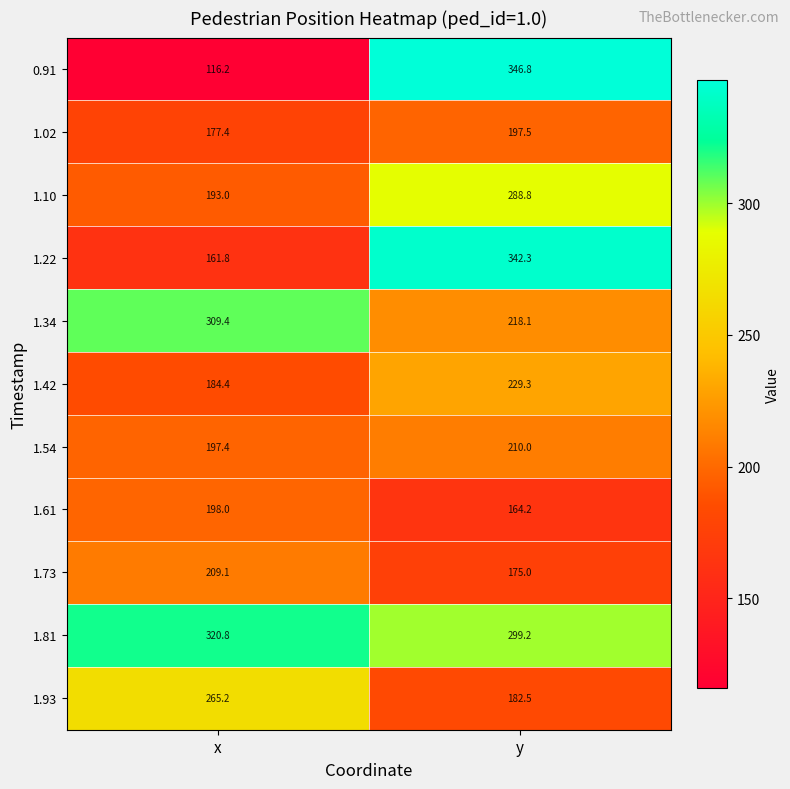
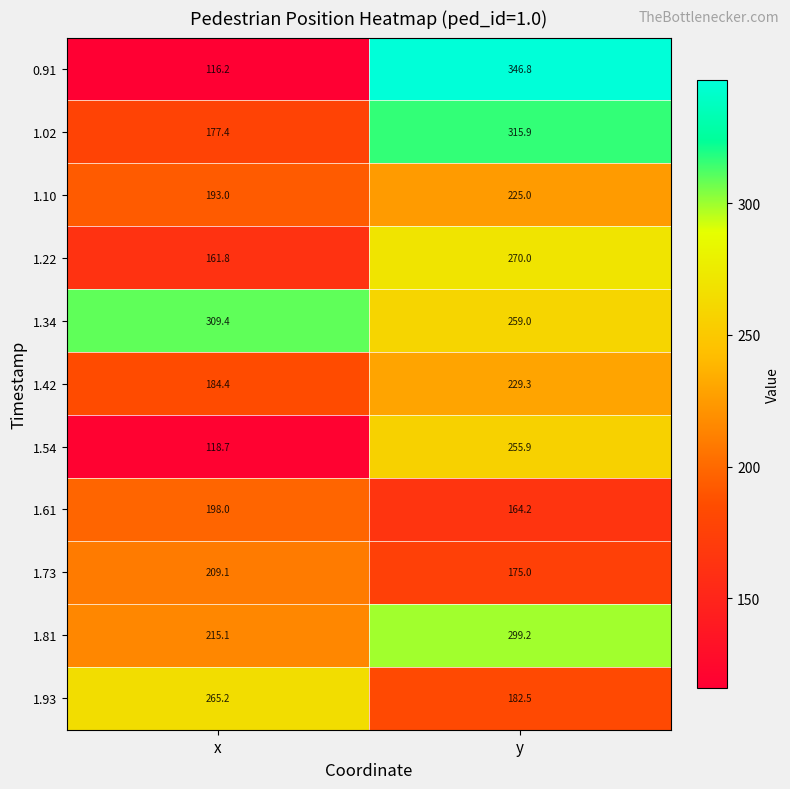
1.02, y: 197.5 -> 315.9
1.10, y: 288.8 -> 225.0
1.22, y: 342.3 -> 270.0
1.34, y: 218.1 -> 259.0
1.54, x: 197.4 -> 118.7
1.54, y: 210.0 -> 255.9
1.81, x: 320.8 -> 215.1
